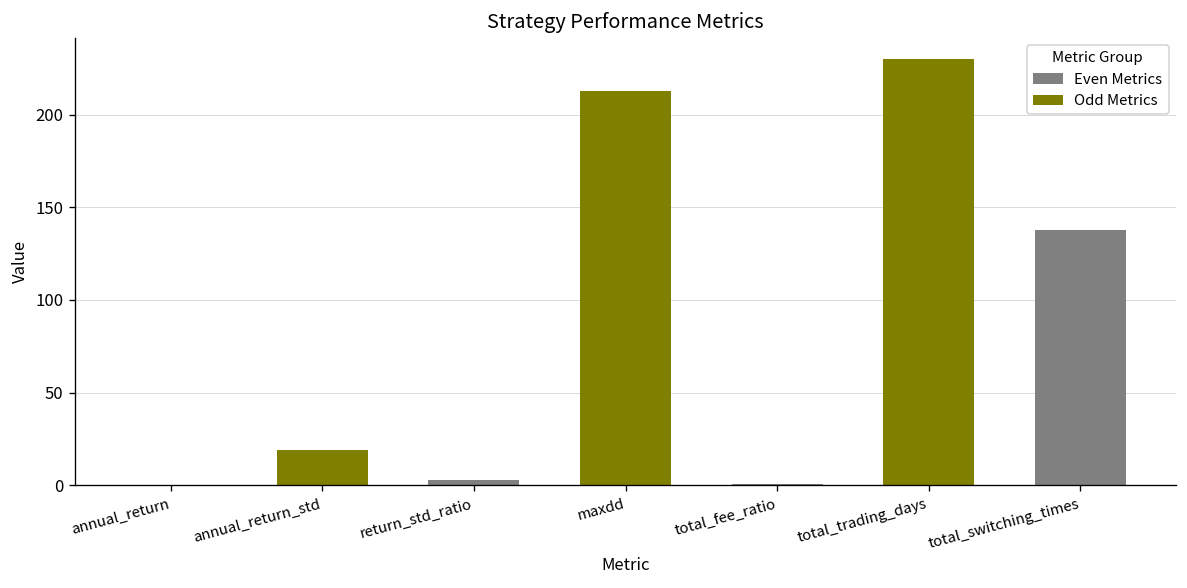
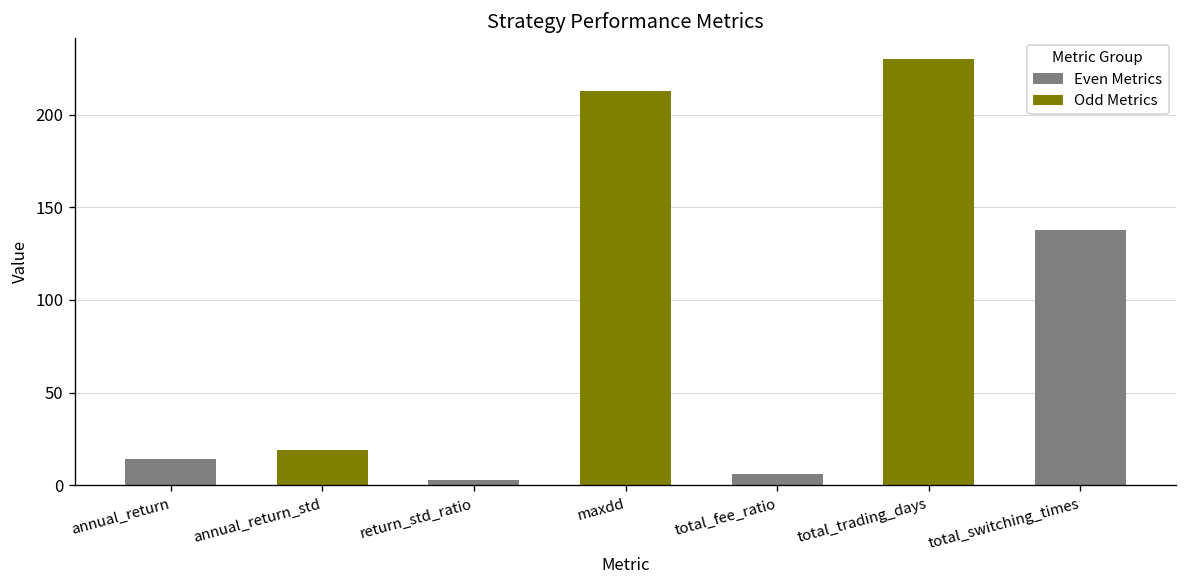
Even Metrics, annual_return: 0 -> 14
Even Metrics, total_fee_ratio: 1 -> 6
